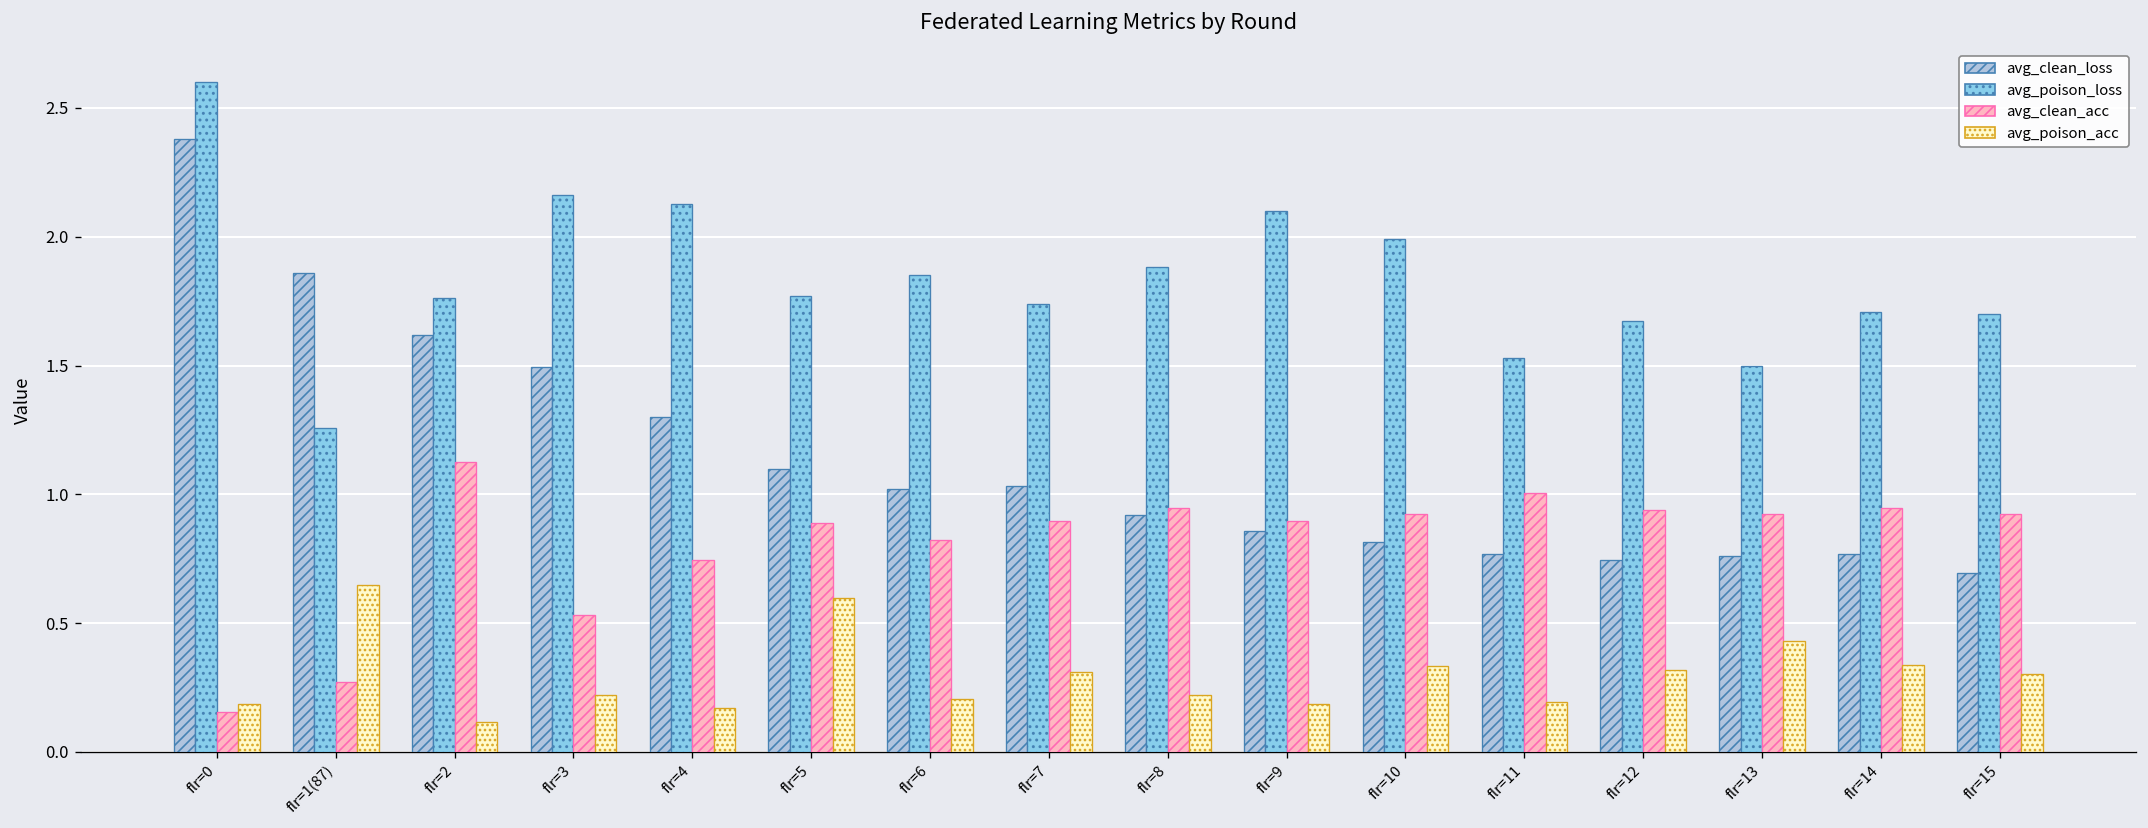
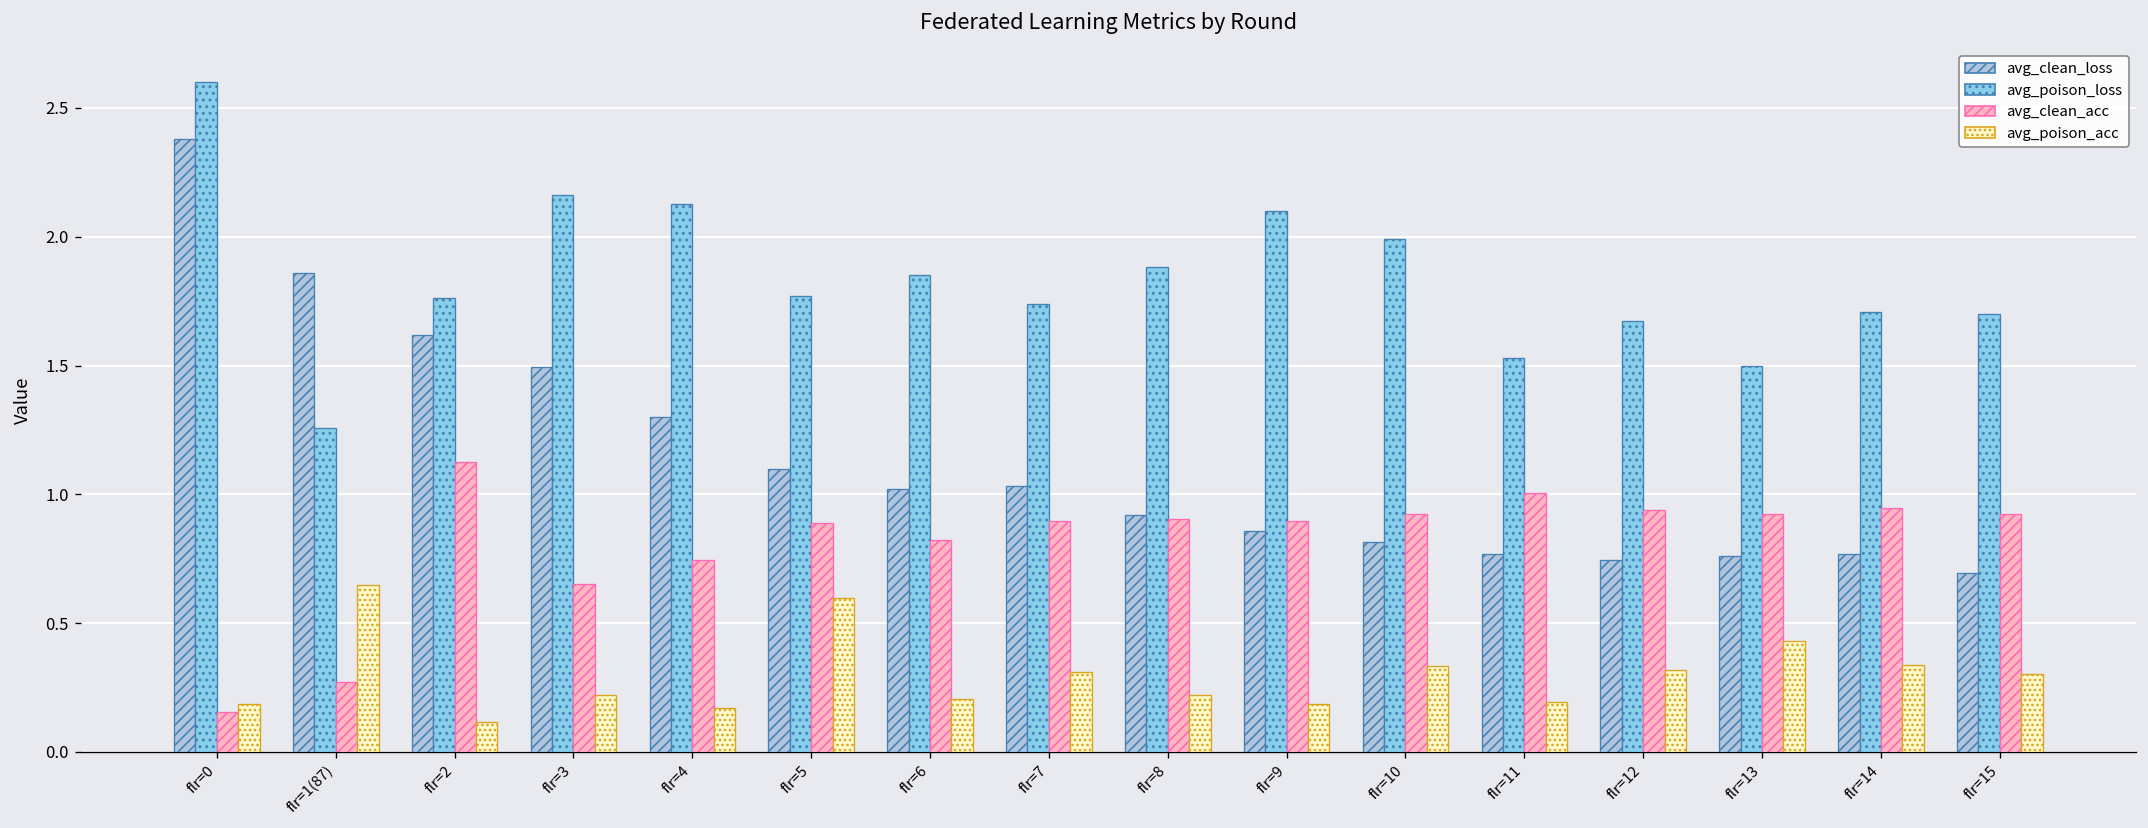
avg_clean_acc, flr=3: 0.53 -> 0.65
avg_clean_acc, flr=8: 0.95 -> 0.90
